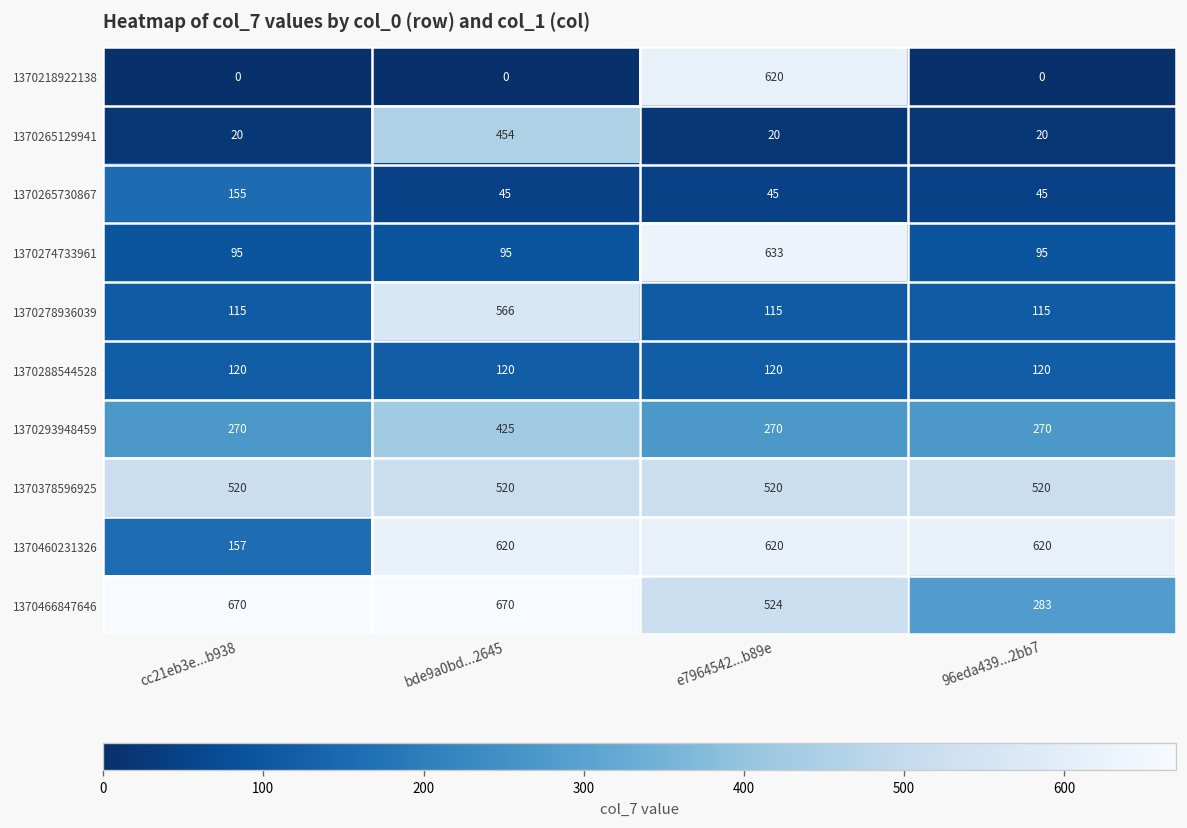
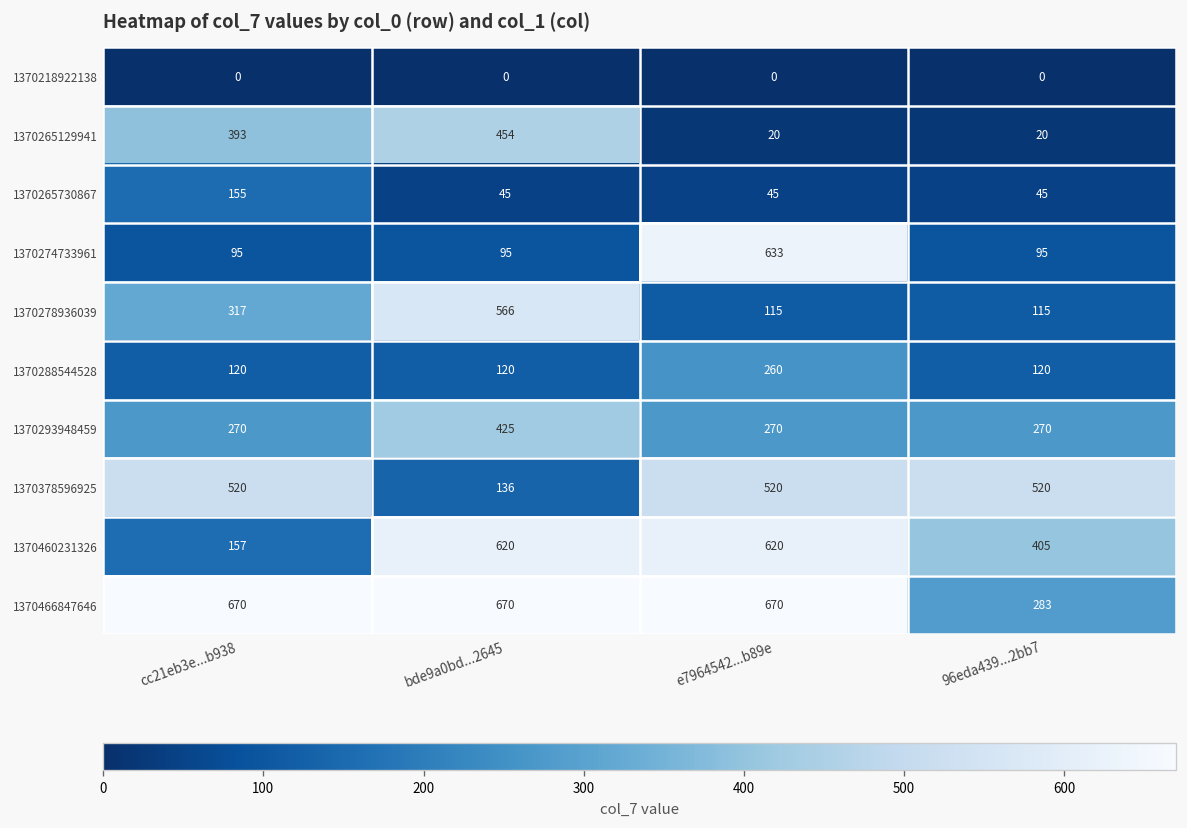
1370218922138, e7964542...b89e: 620 -> 0
1370265129941, cc21eb3e...b938: 20 -> 393
1370278936039, cc21eb3e...b938: 115 -> 317
1370288544528, e7964542...b89e: 120 -> 260
1370378596925, bde9a0bd...2645: 520 -> 136
1370460231326, 96eda439...2bb7: 620 -> 405
1370466847646, e7964542...b89e: 524 -> 670
